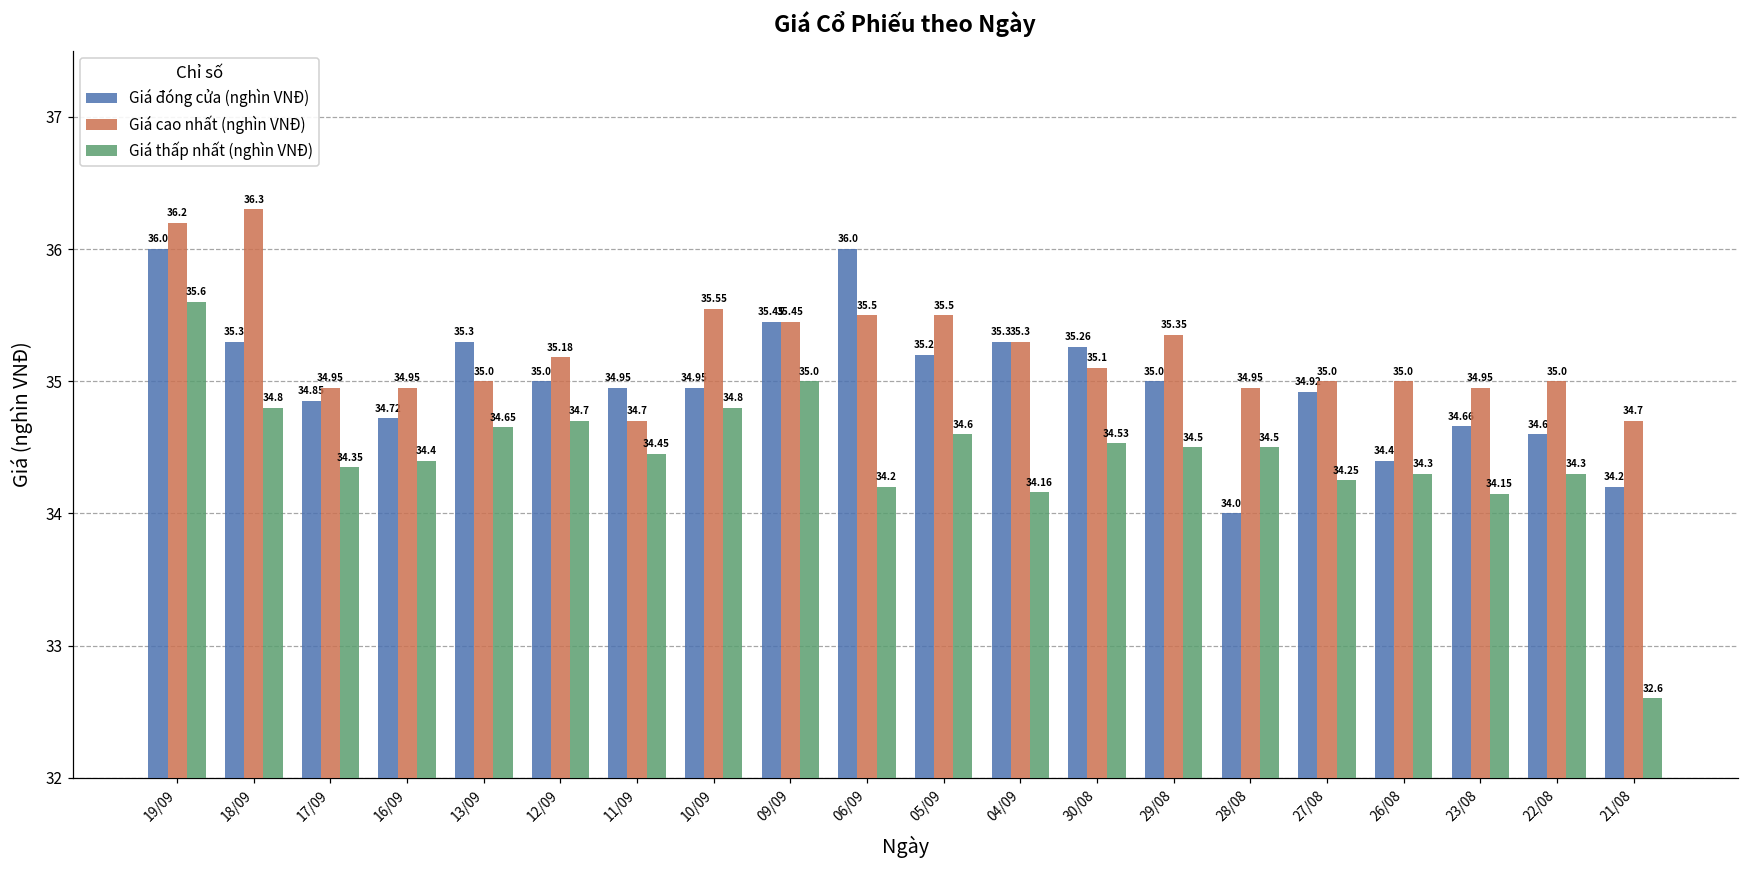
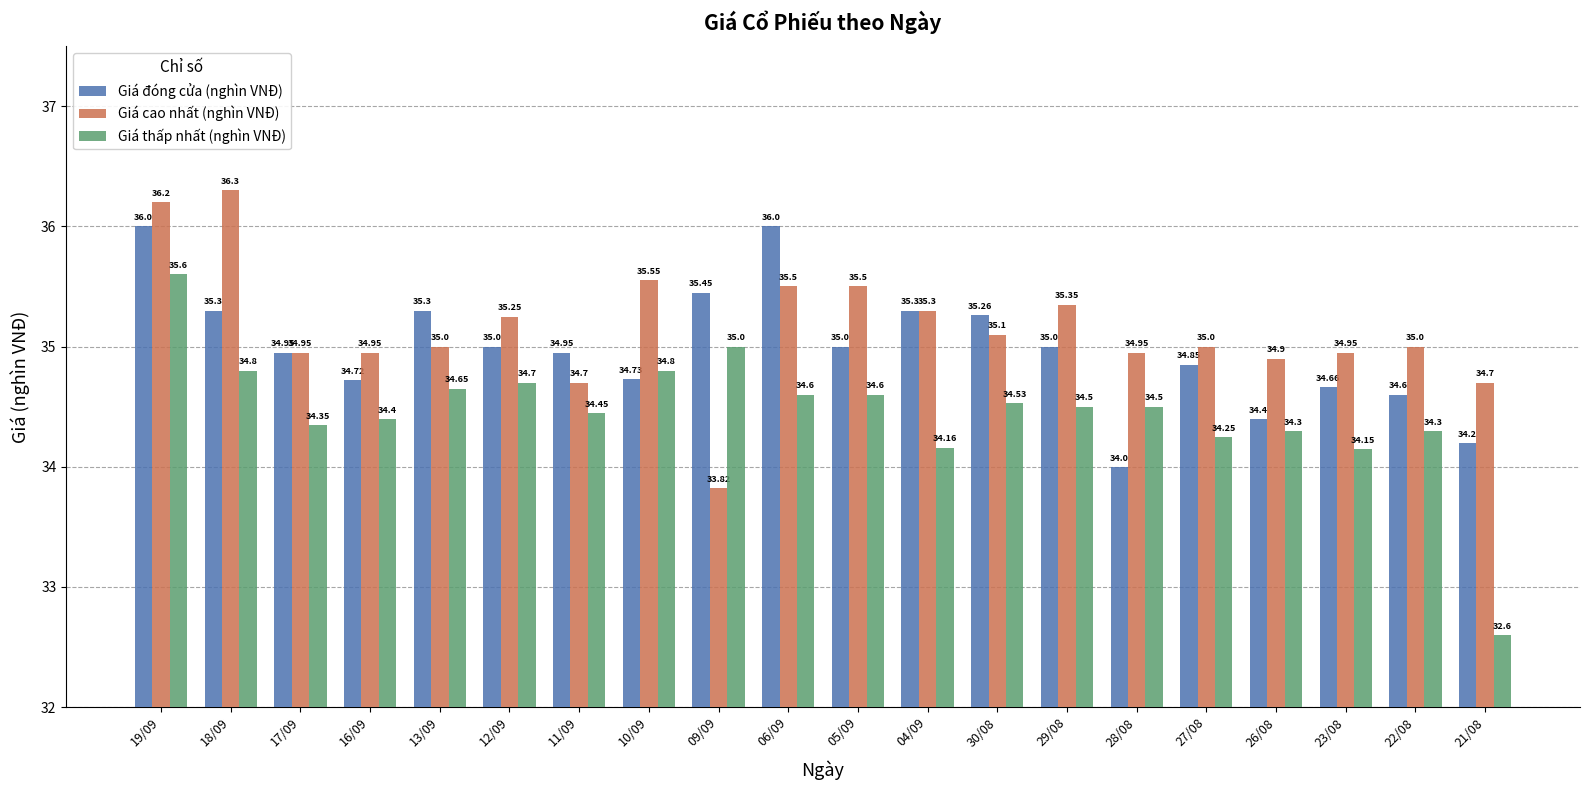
Giá đóng cửa (nghìn VNĐ), 17/09: 34.85 -> 34.95
Giá cao nhất (nghìn VNĐ), 12/09: 35.18 -> 35.25
Giá đóng cửa (nghìn VNĐ), 10/09: 34.95 -> 34.73
Giá cao nhất (nghìn VNĐ), 09/09: 35.45 -> 33.82
Giá thấp nhất (nghìn VNĐ), 06/09: 34.2 -> 34.6
Giá đóng cửa (nghìn VNĐ), 05/09: 35.2 -> 35.0
Giá đóng cửa (nghìn VNĐ), 27/08: 34.92 -> 34.85
Giá cao nhất (nghìn VNĐ), 26/08: 35.0 -> 34.9
